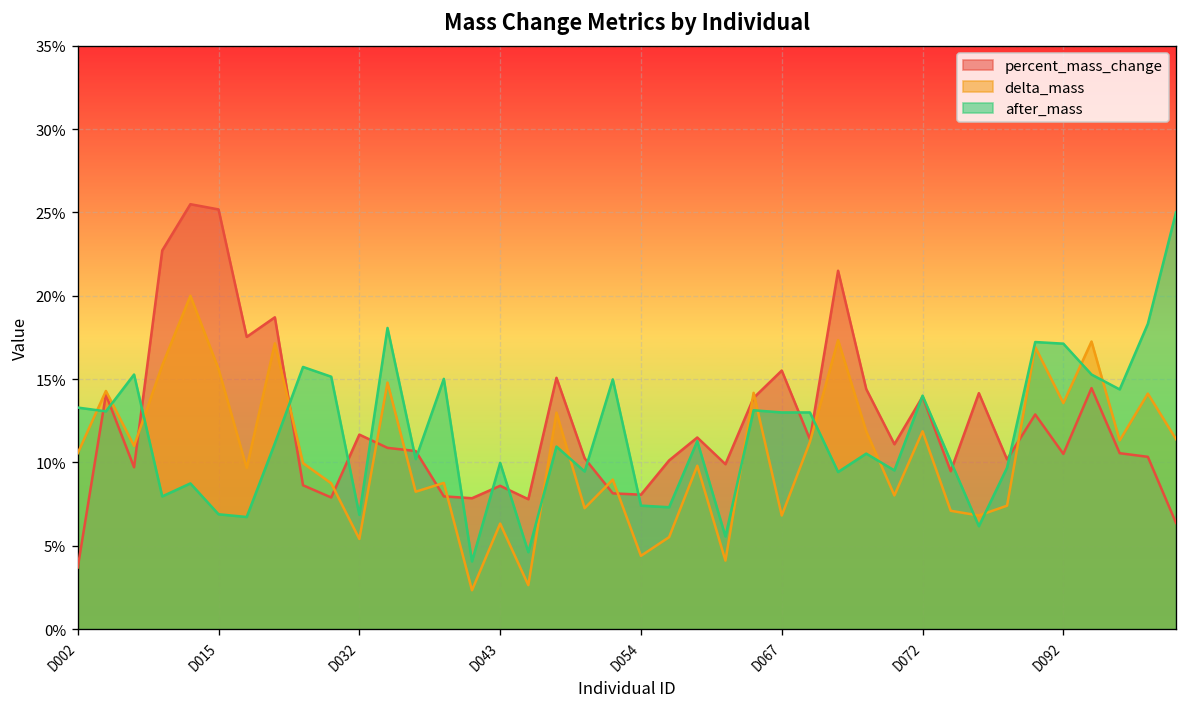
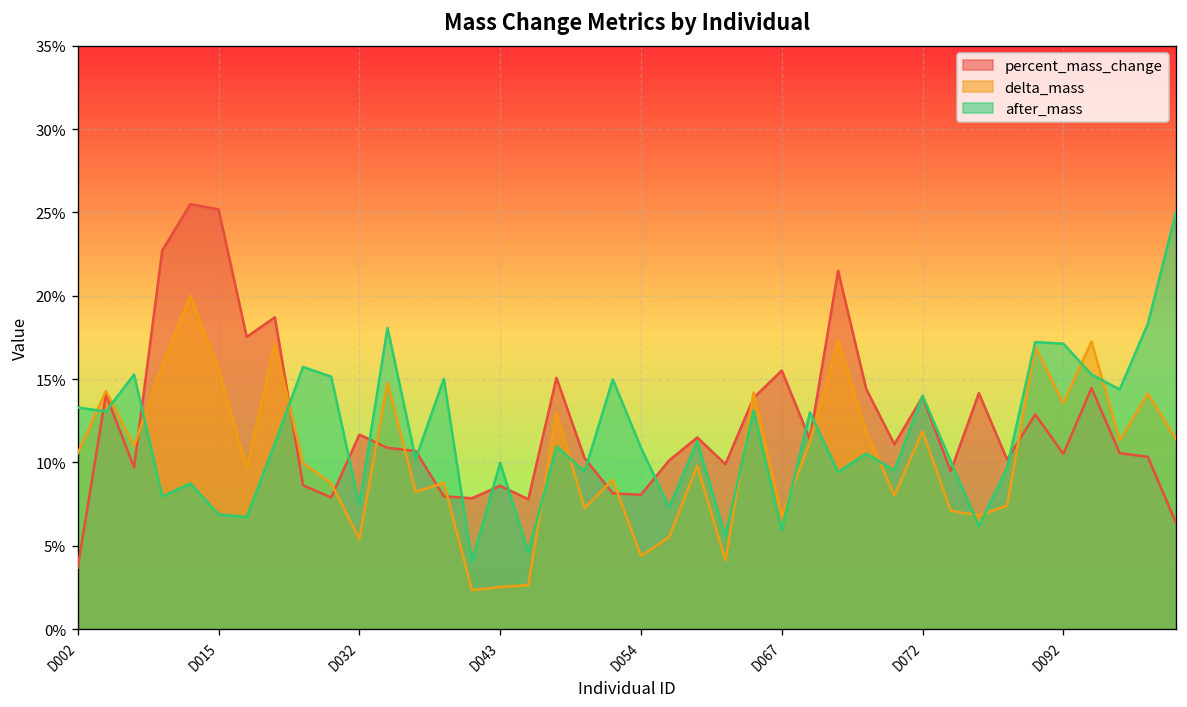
after_mass, D032: 6.9% -> 7.5%
delta_mass, D043: 6.3% -> 2.5%
after_mass, D054: 7.4% -> 10.9%
after_mass, D067: 13.0% -> 5.9%
